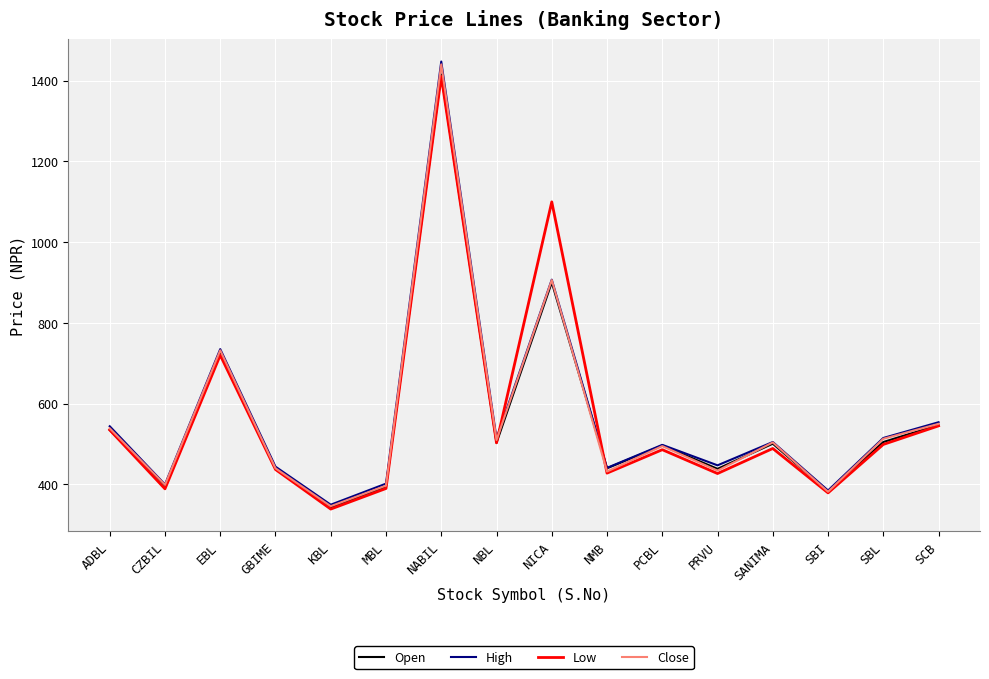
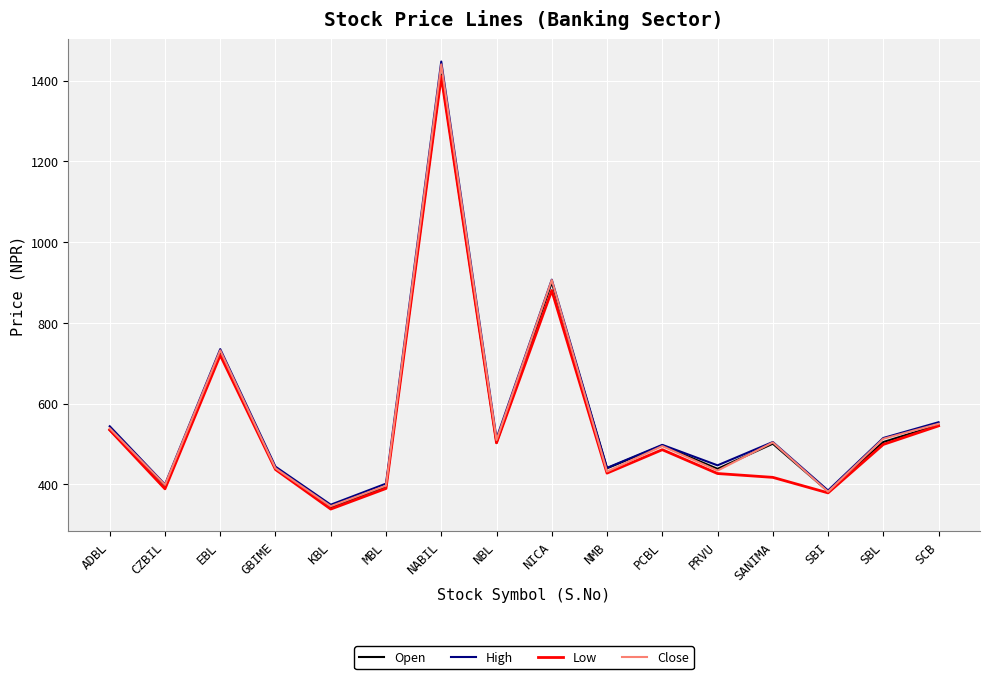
Low, NICA: 1100 -> 880
Low, SANIMA: 490 -> 420
